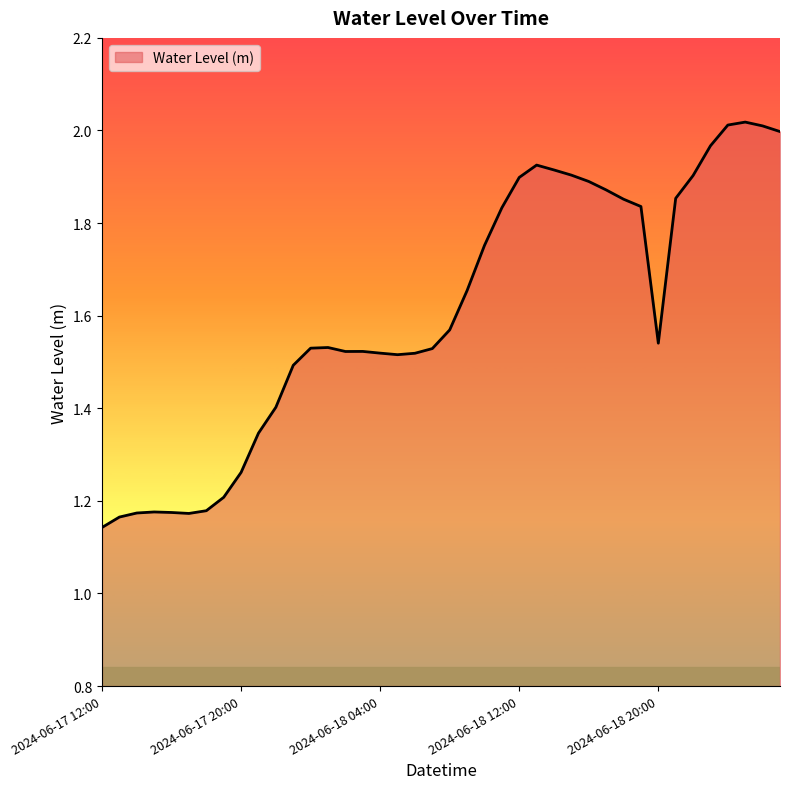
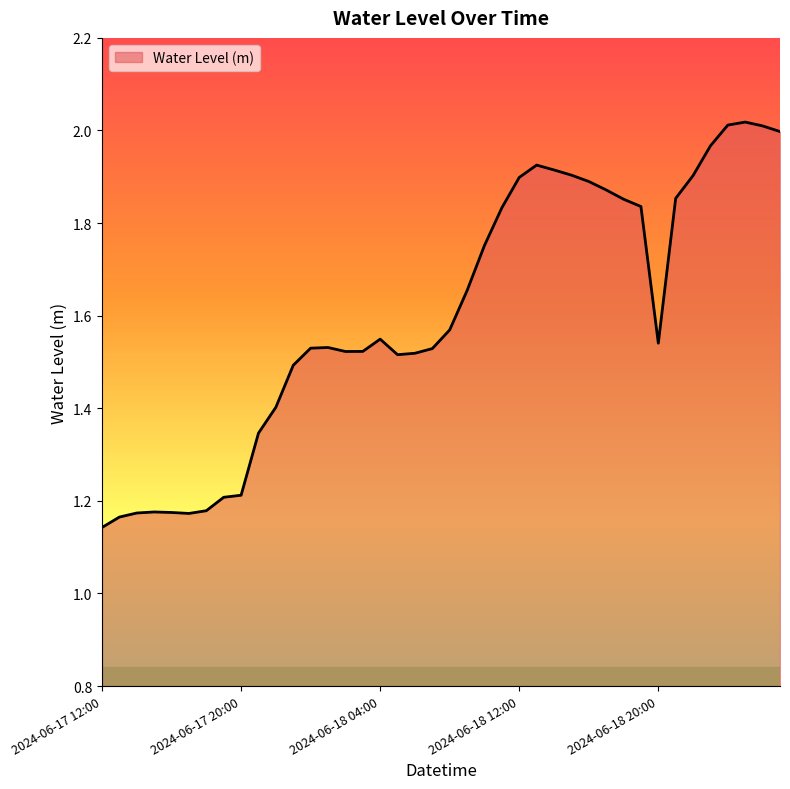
2024-06-17 20:00: 1.26 -> 1.21
2024-06-18 04:00: 1.52 -> 1.55
